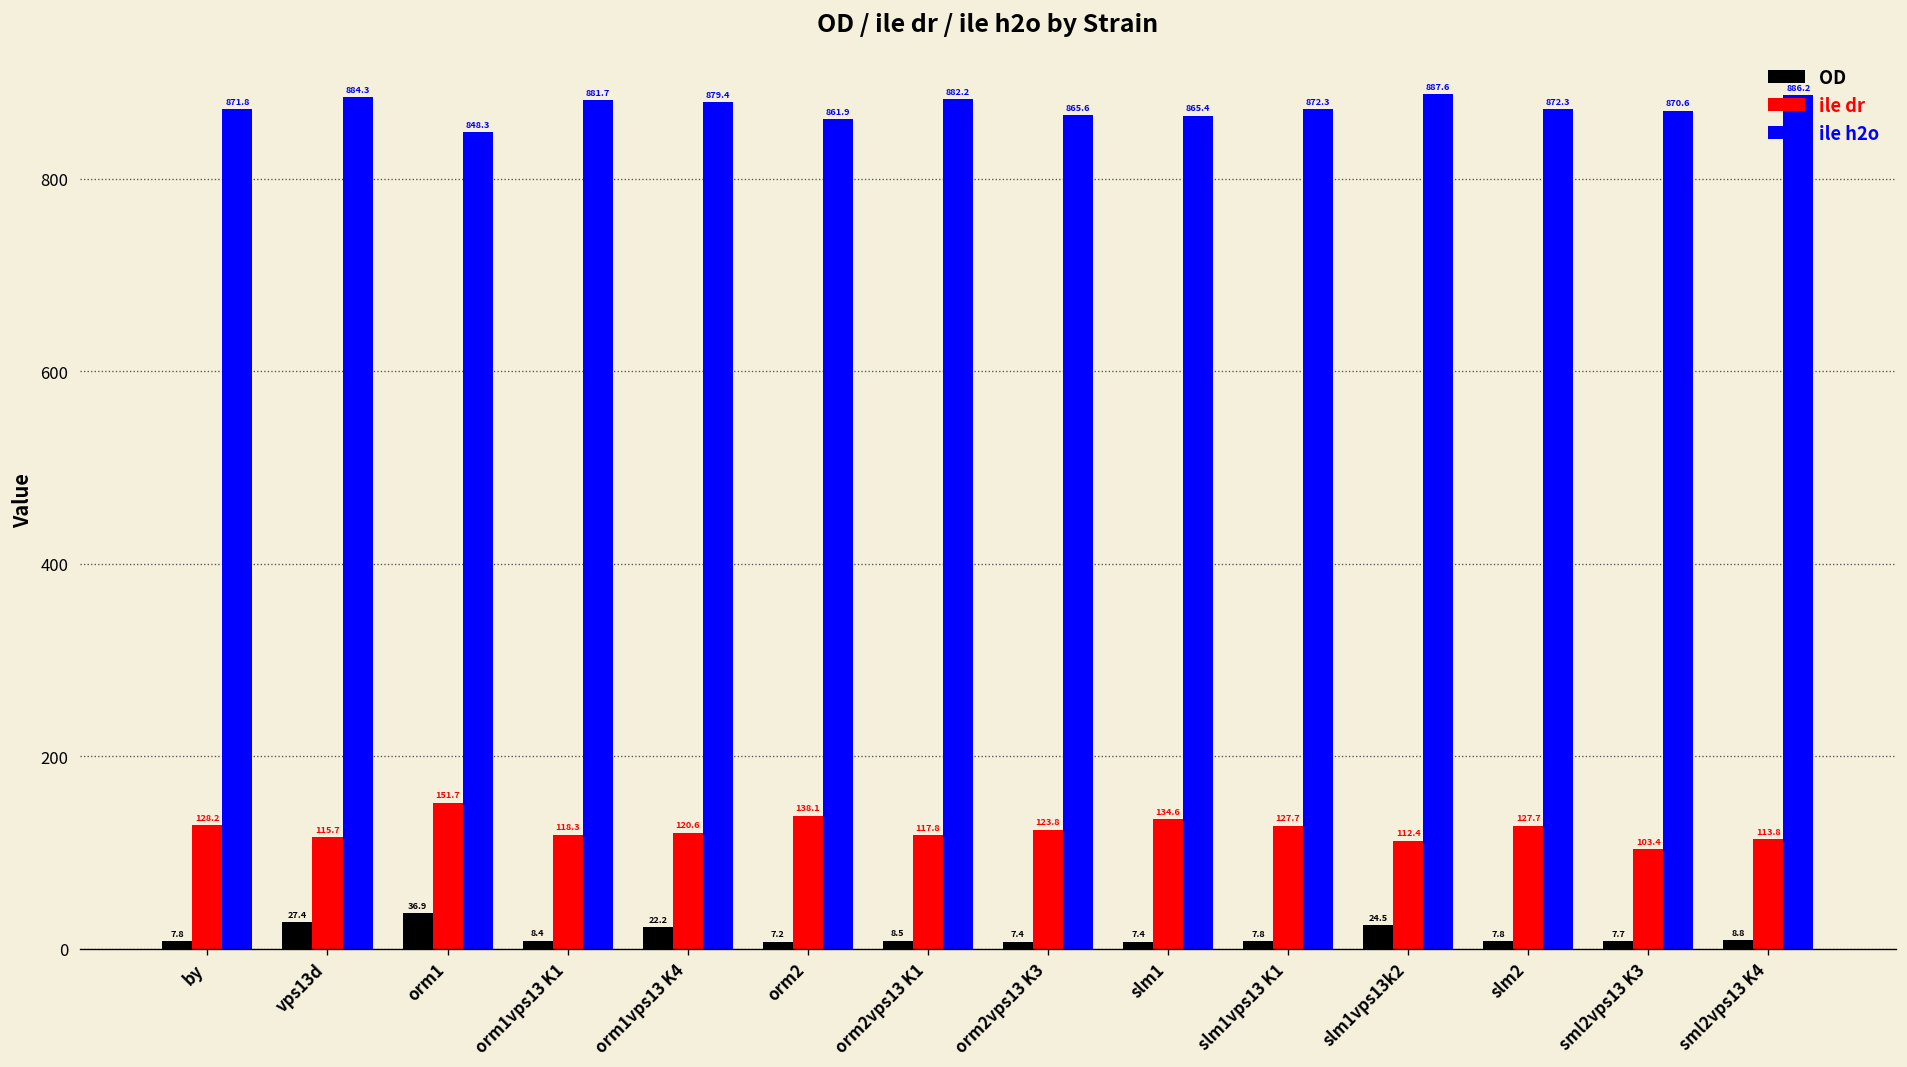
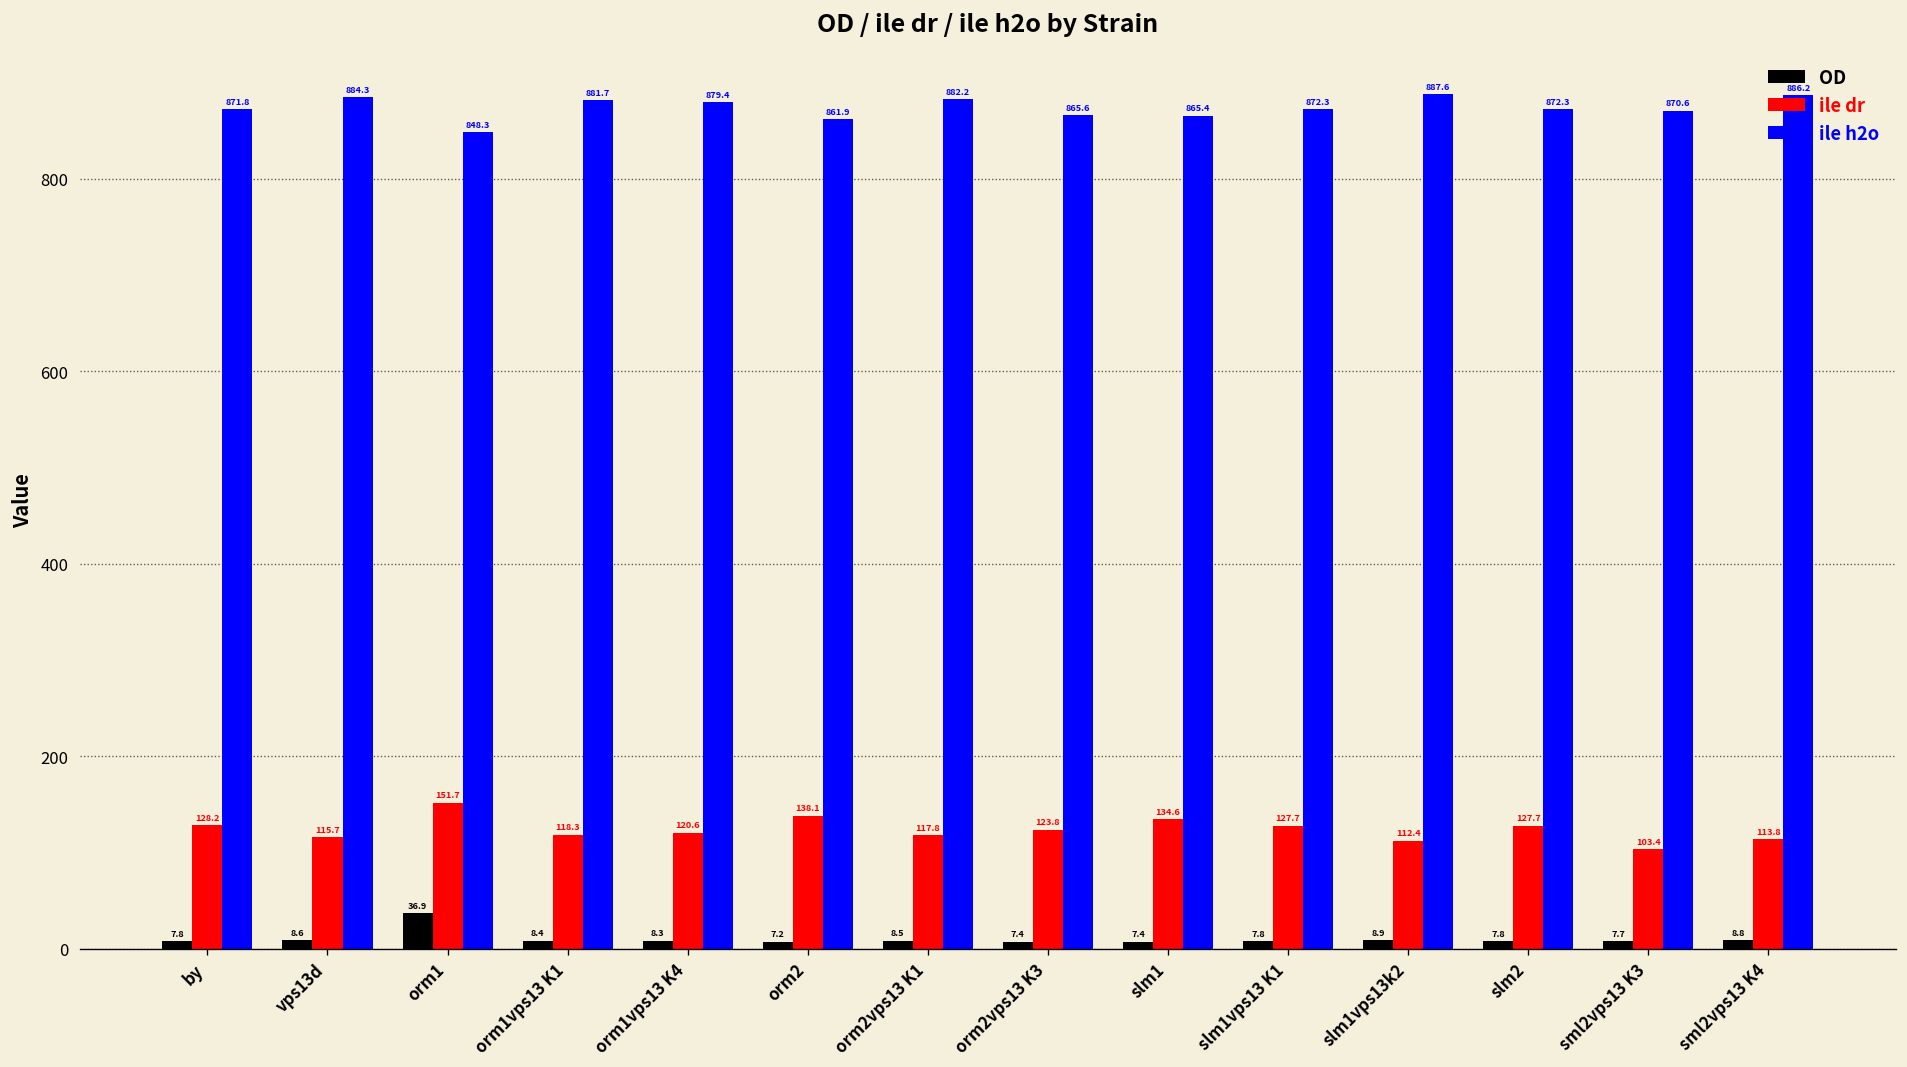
OD, vps13d: 27.4 -> 8.6
OD, orm1vps13 K4: 22.2 -> 8.3
OD, slm1vps13k2: 24.5 -> 8.9
